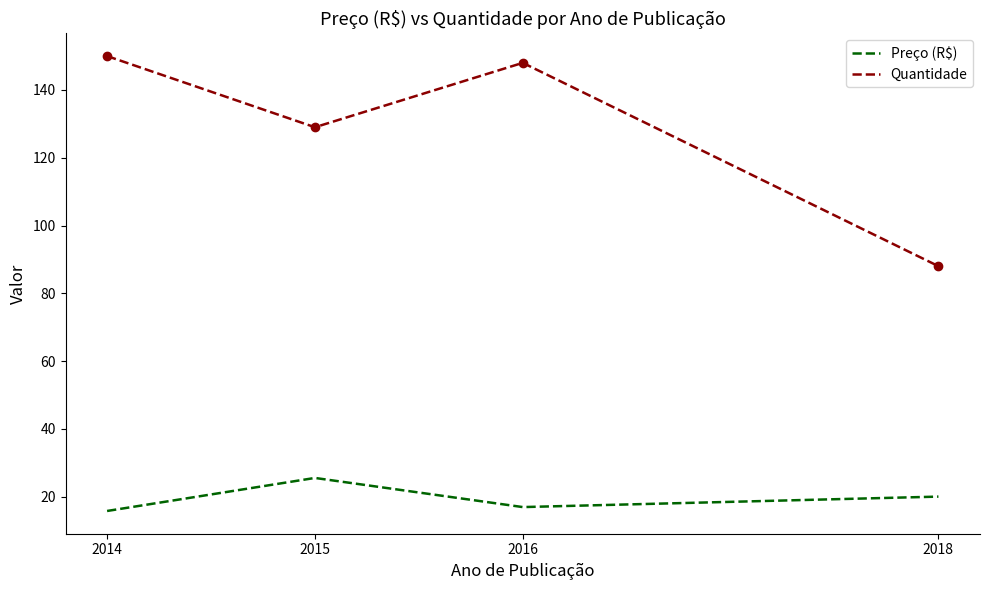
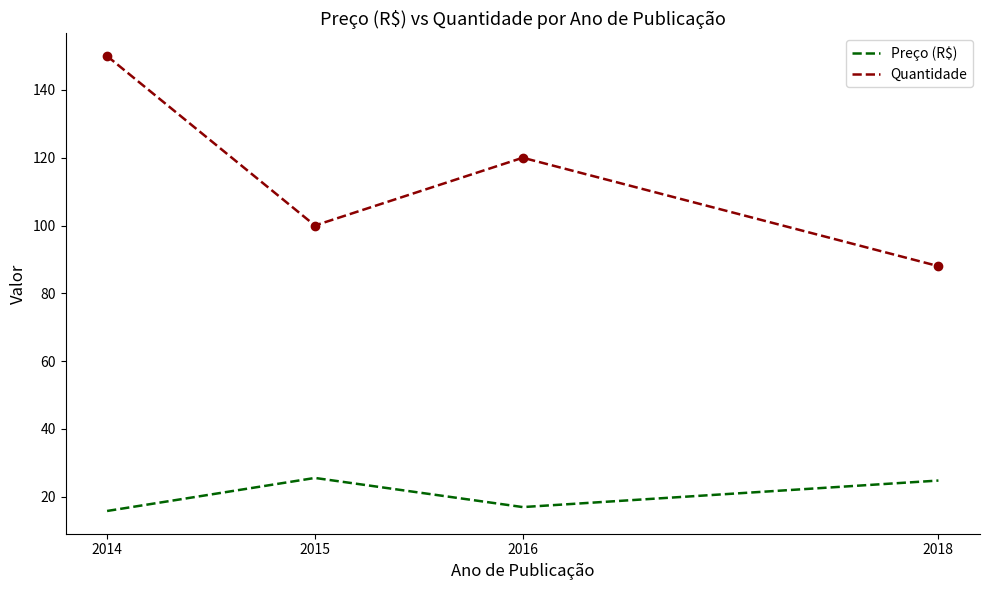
Quantidade, 2015: 129 -> 100
Quantidade, 2016: 148 -> 120
Preço (R$), 2018: 20 -> 25
